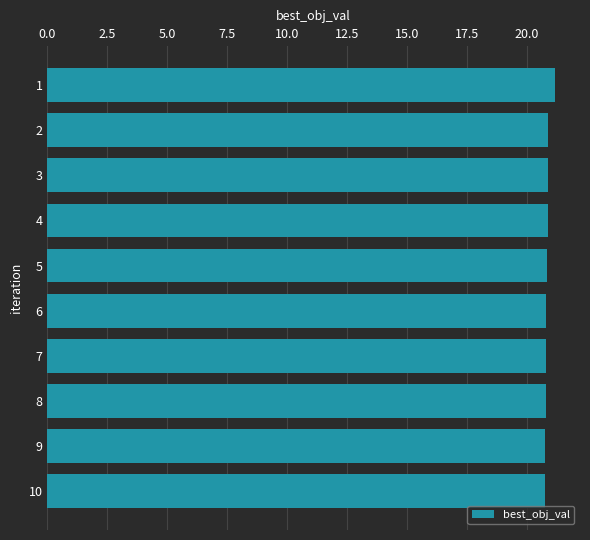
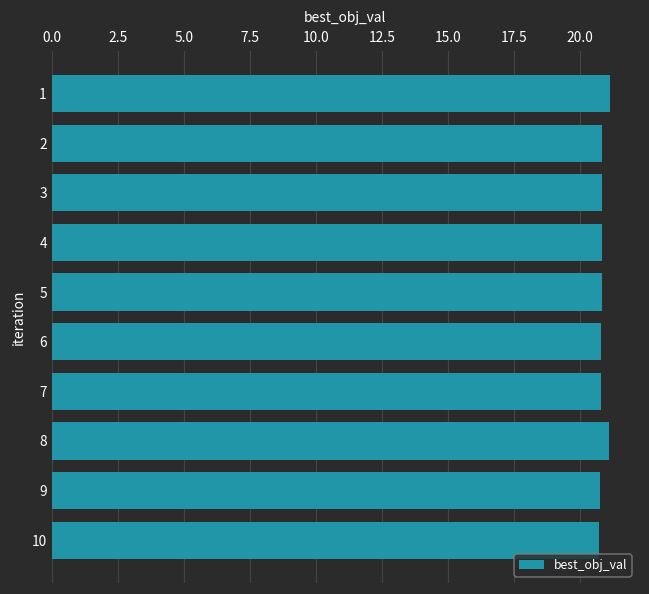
8: 20.8 -> 21.1
